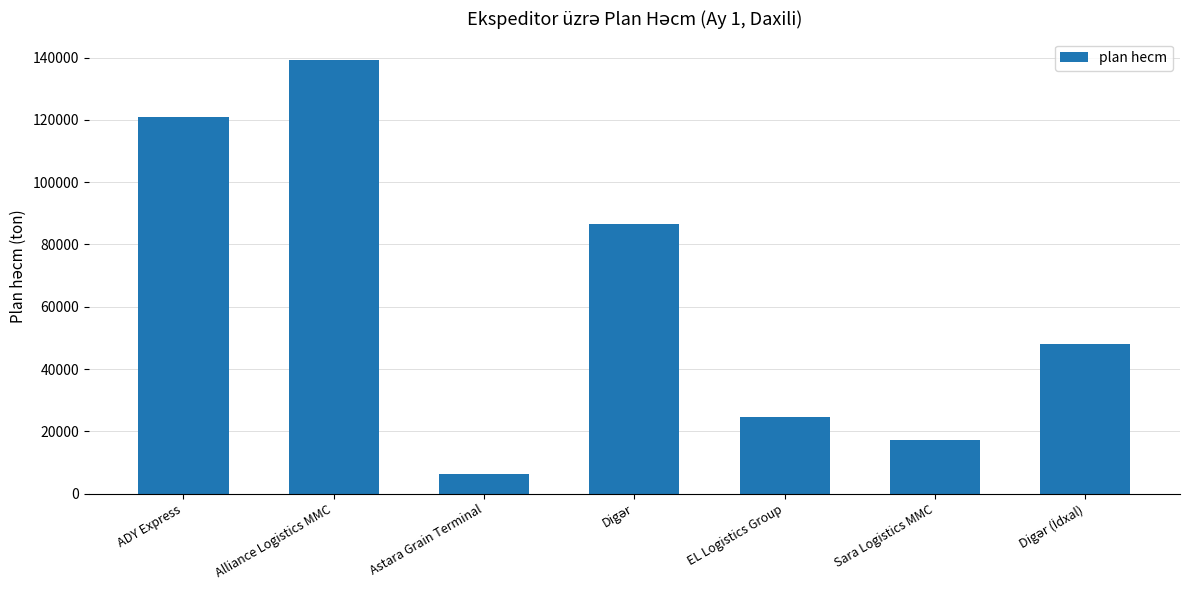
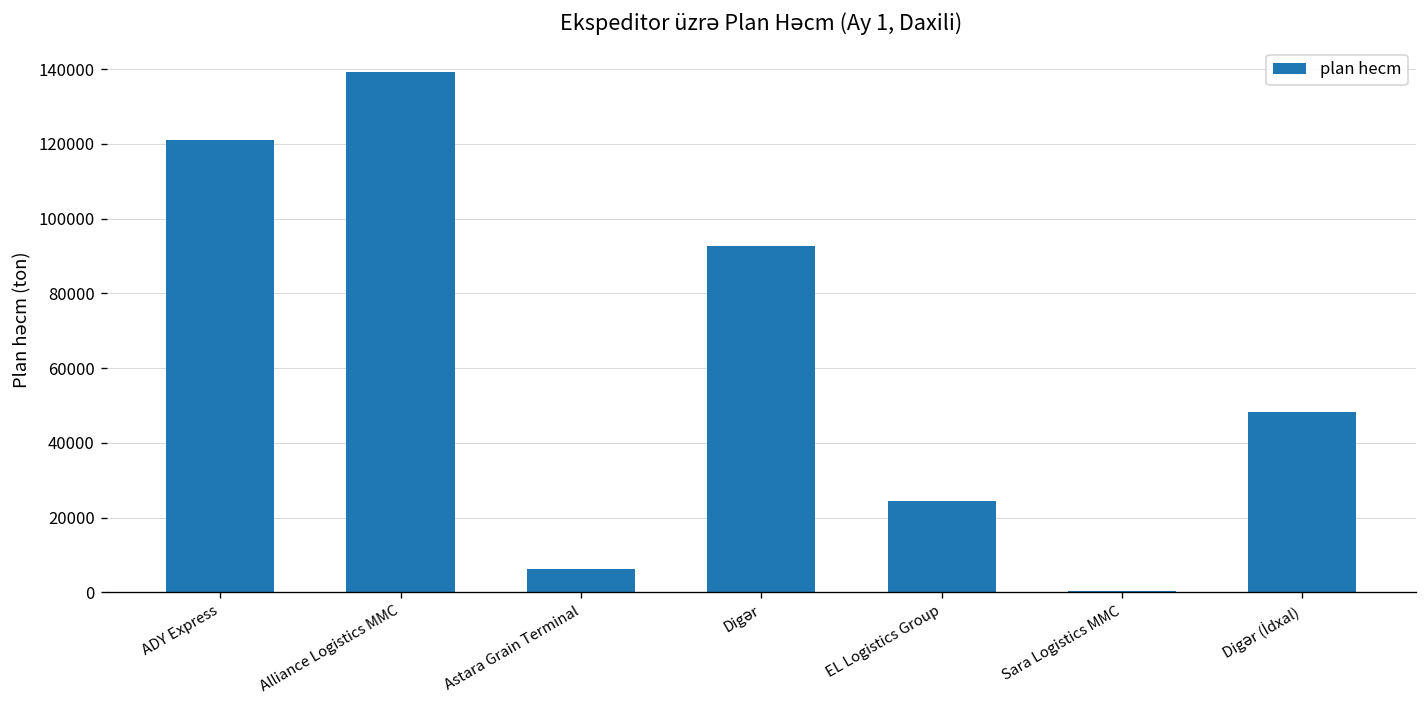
Digər: 87000 -> 93000
Sara Logistics MMC: 17000 -> 0
